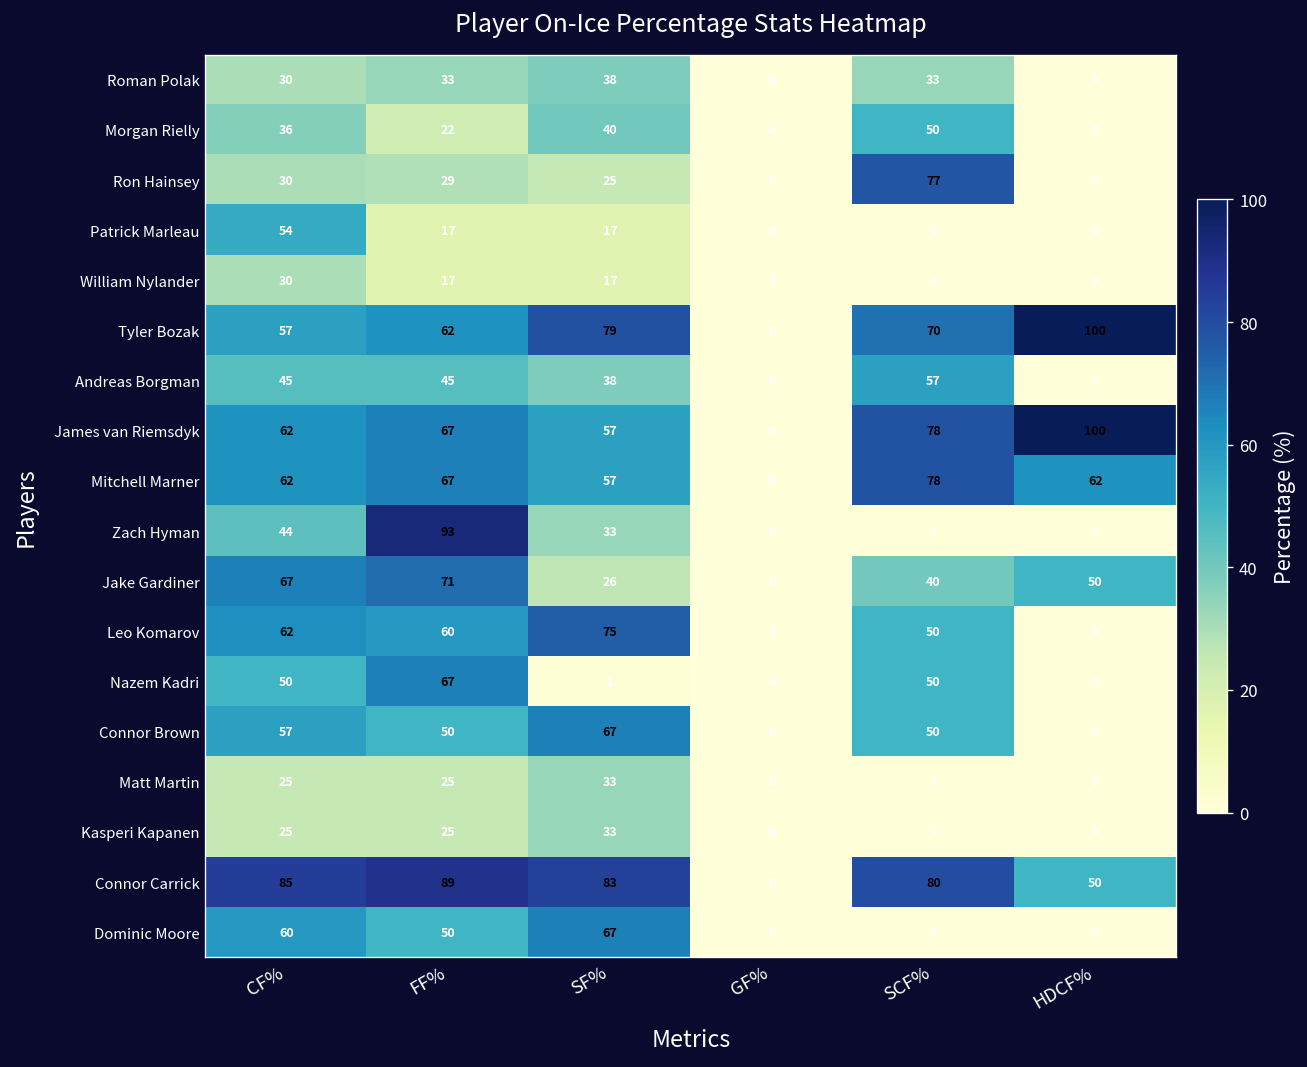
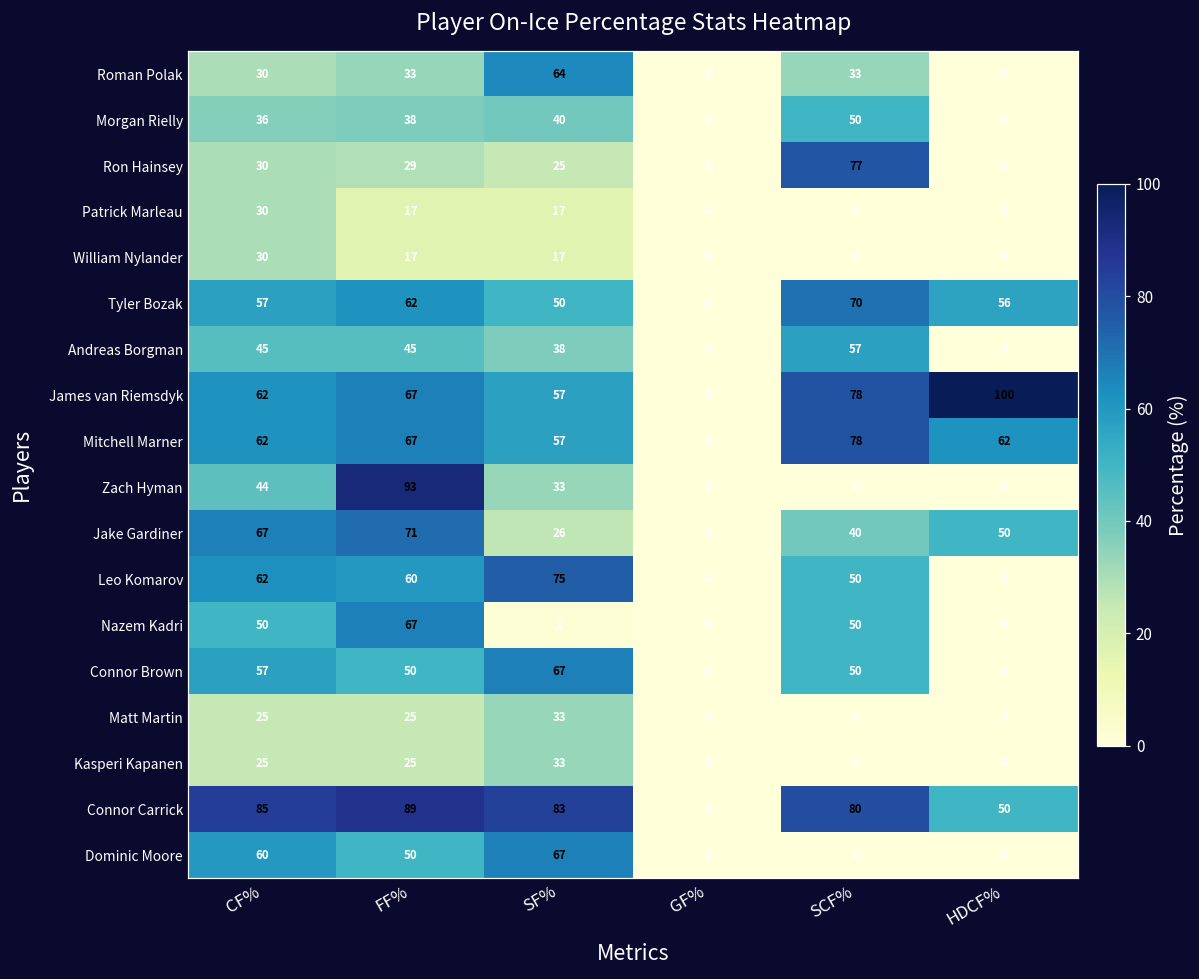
Roman Polak, SF%: 38 -> 64
Morgan Rielly, FF%: 22 -> 38
Patrick Marleau, CF%: 54 -> 30
Tyler Bozak, SF%: 79 -> 50
Tyler Bozak, HDCF%: 100 -> 56
